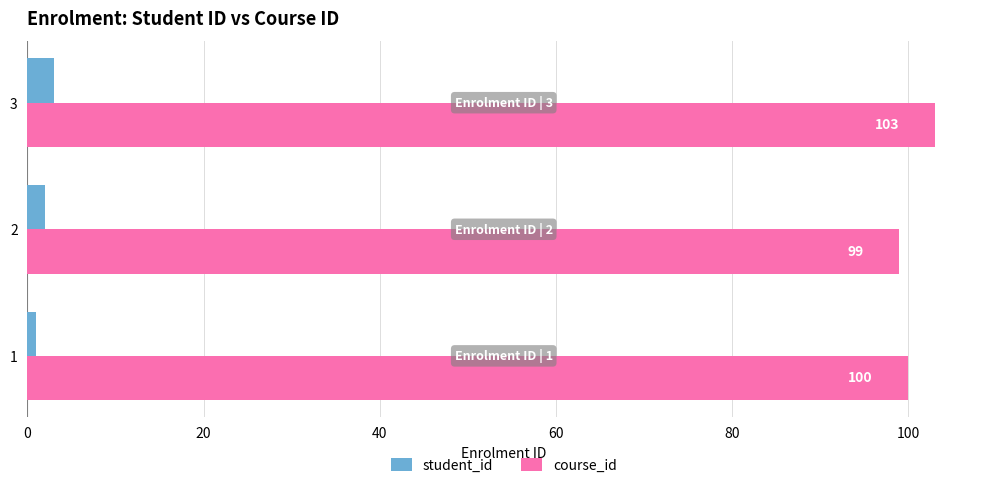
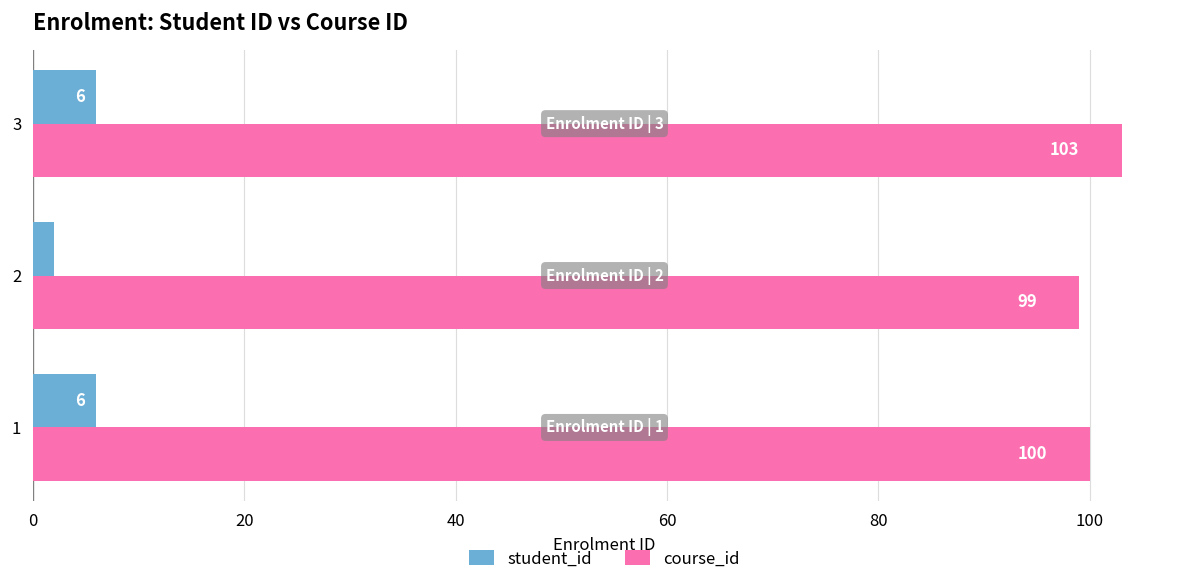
student_id, 3: 3 -> 6
student_id, 1: 1 -> 6
